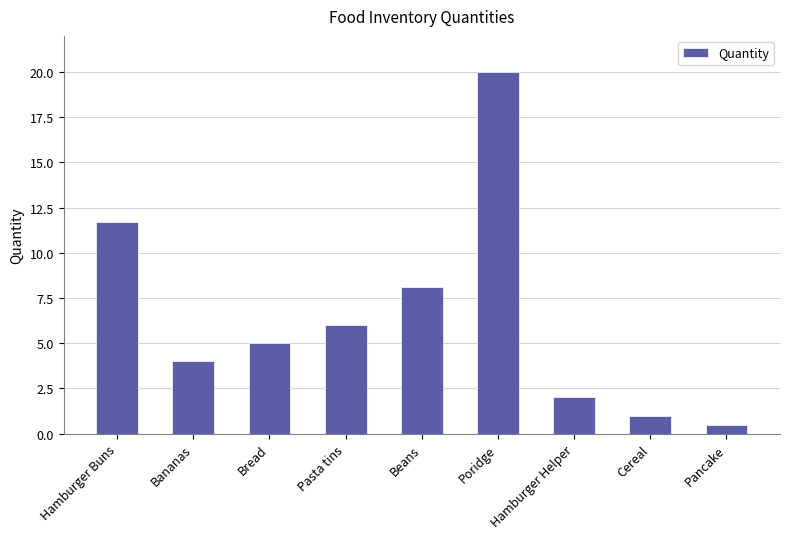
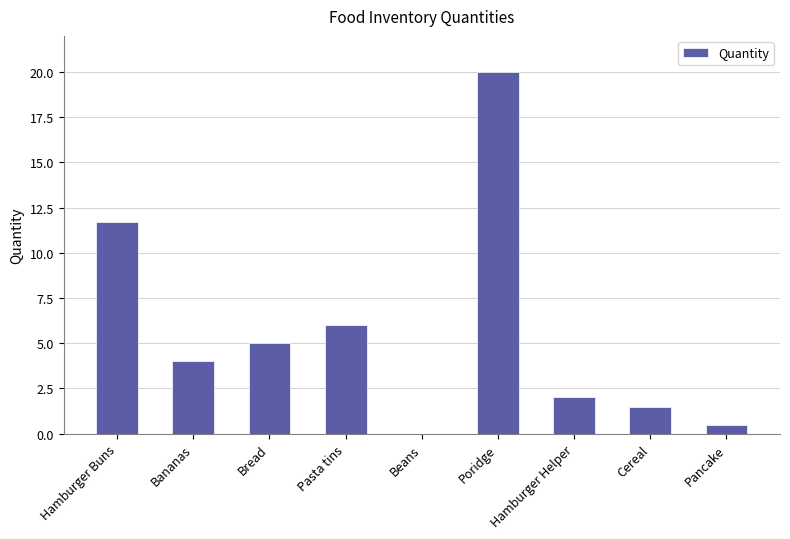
Beans: 8.1 -> 0.0
Cereal: 1.0 -> 1.5
